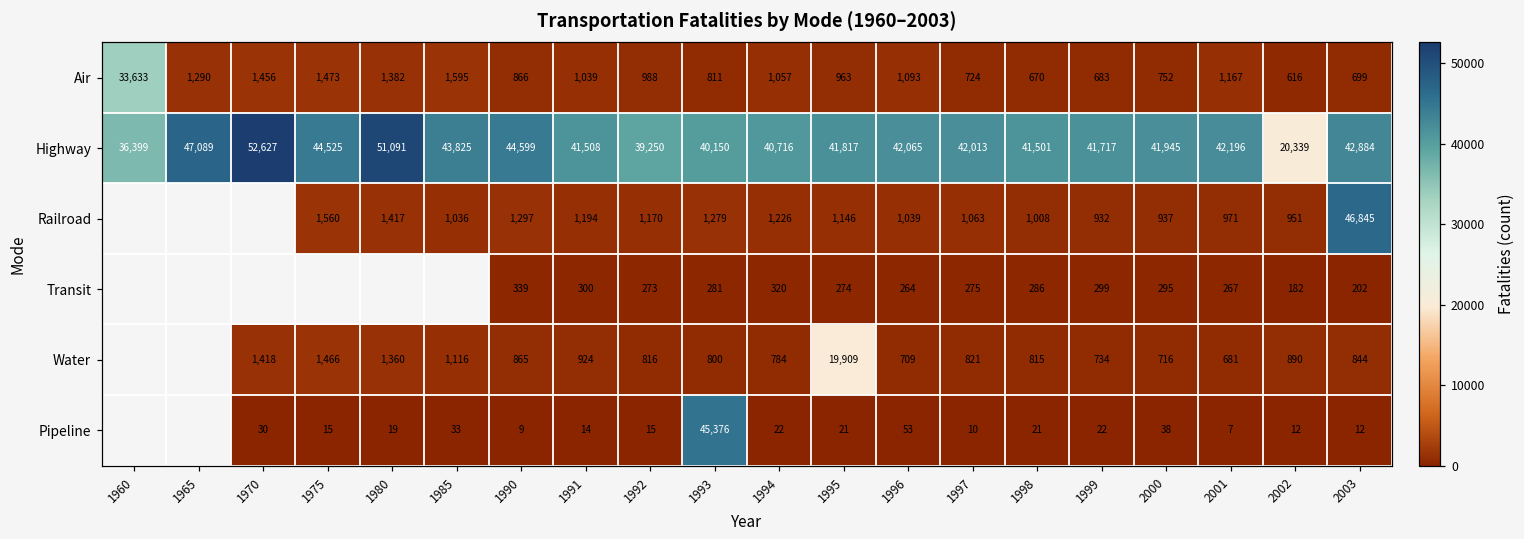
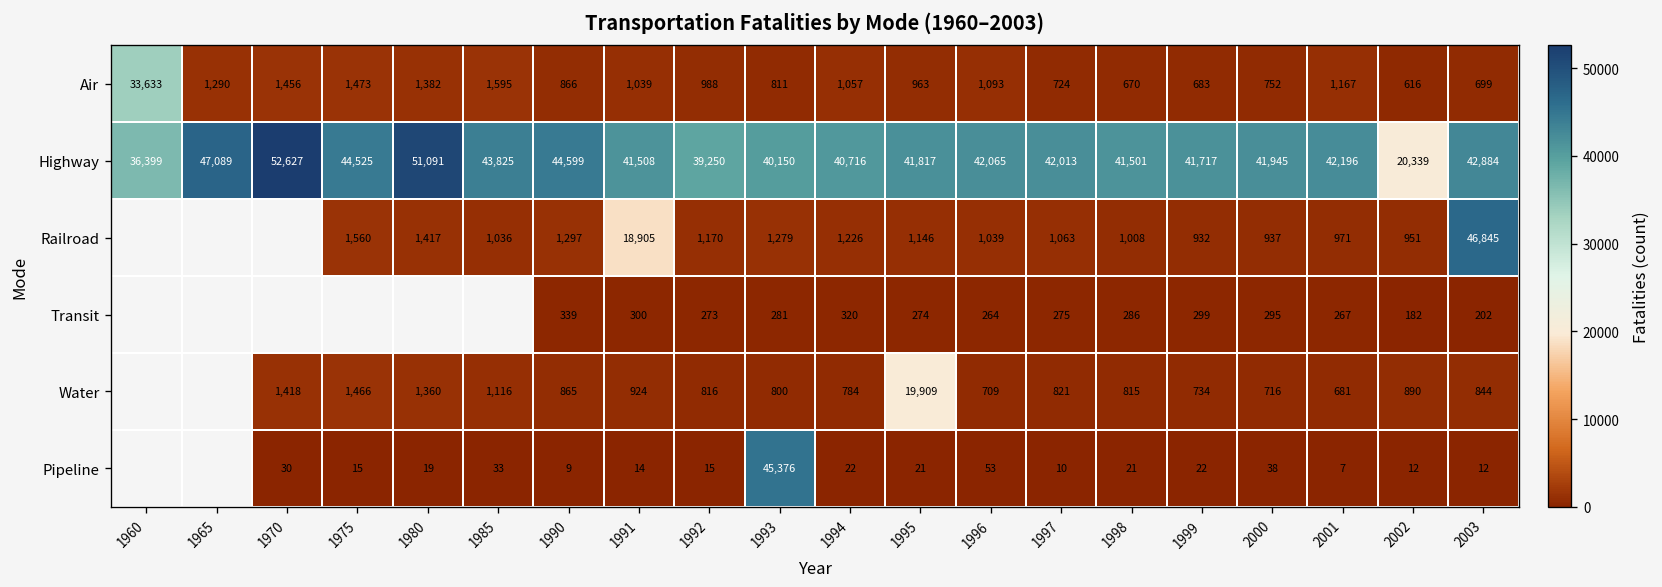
Railroad, 1991: 1,194 -> 18,905
